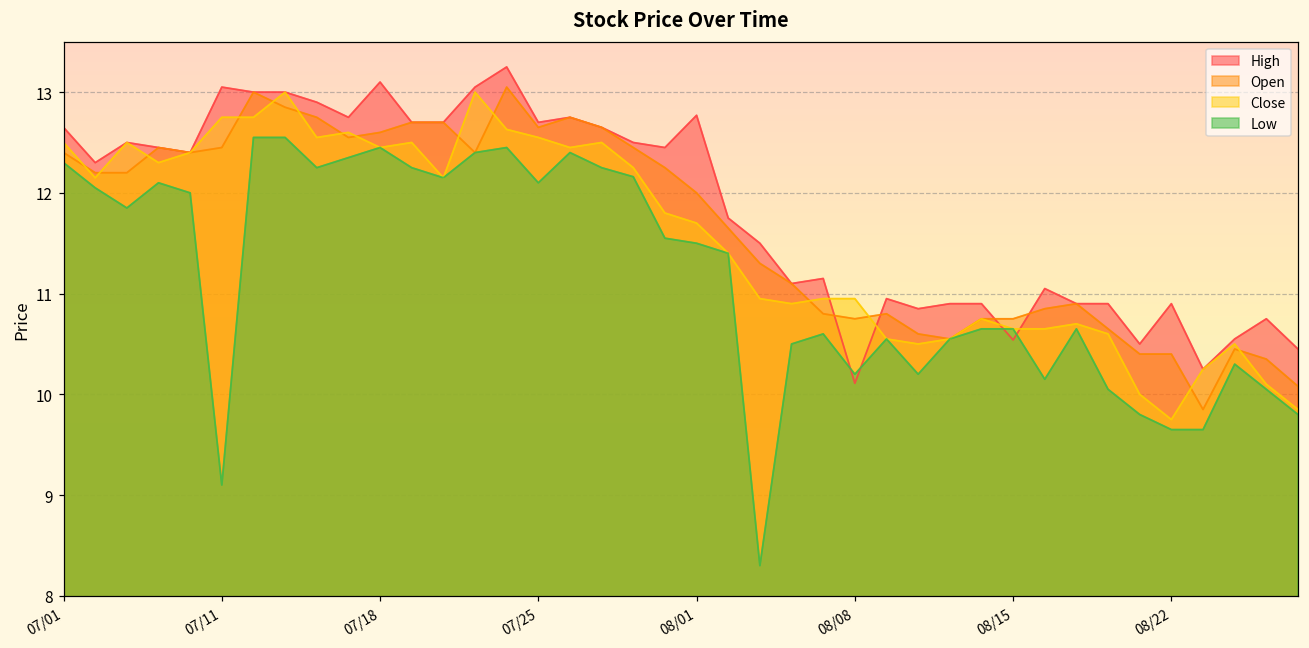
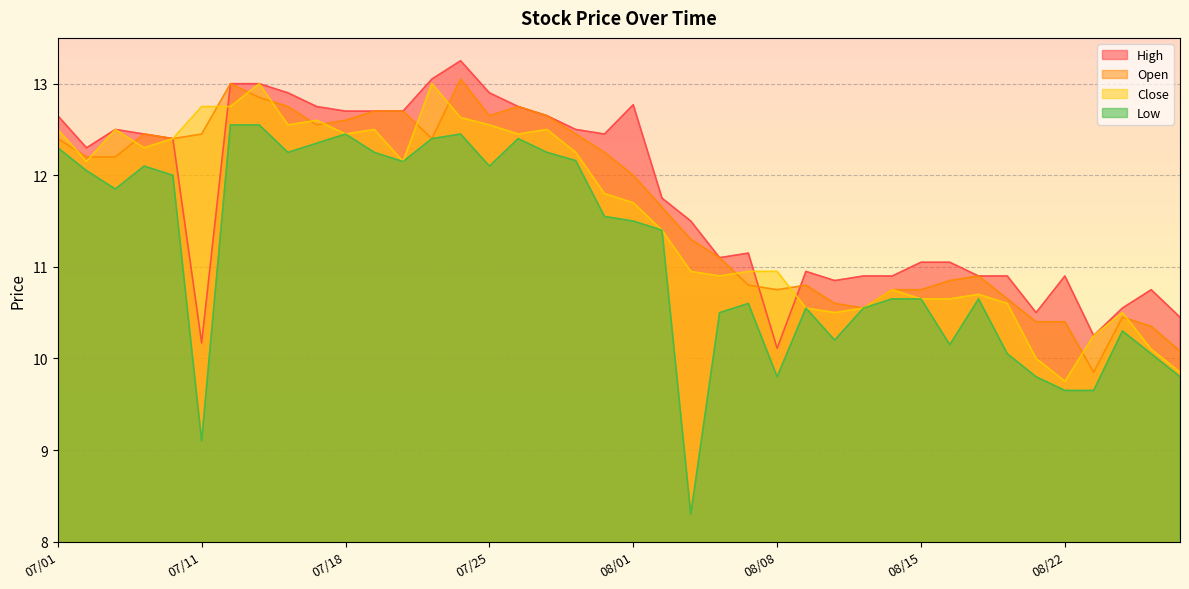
High, 07/11: 13.1 -> 10.2
High, 07/18: 13.1 -> 12.7
High, 07/25: 12.7 -> 12.9
Low, 08/08: 10.2 -> 9.8
High, 08/15: 10.5 -> 11.1
